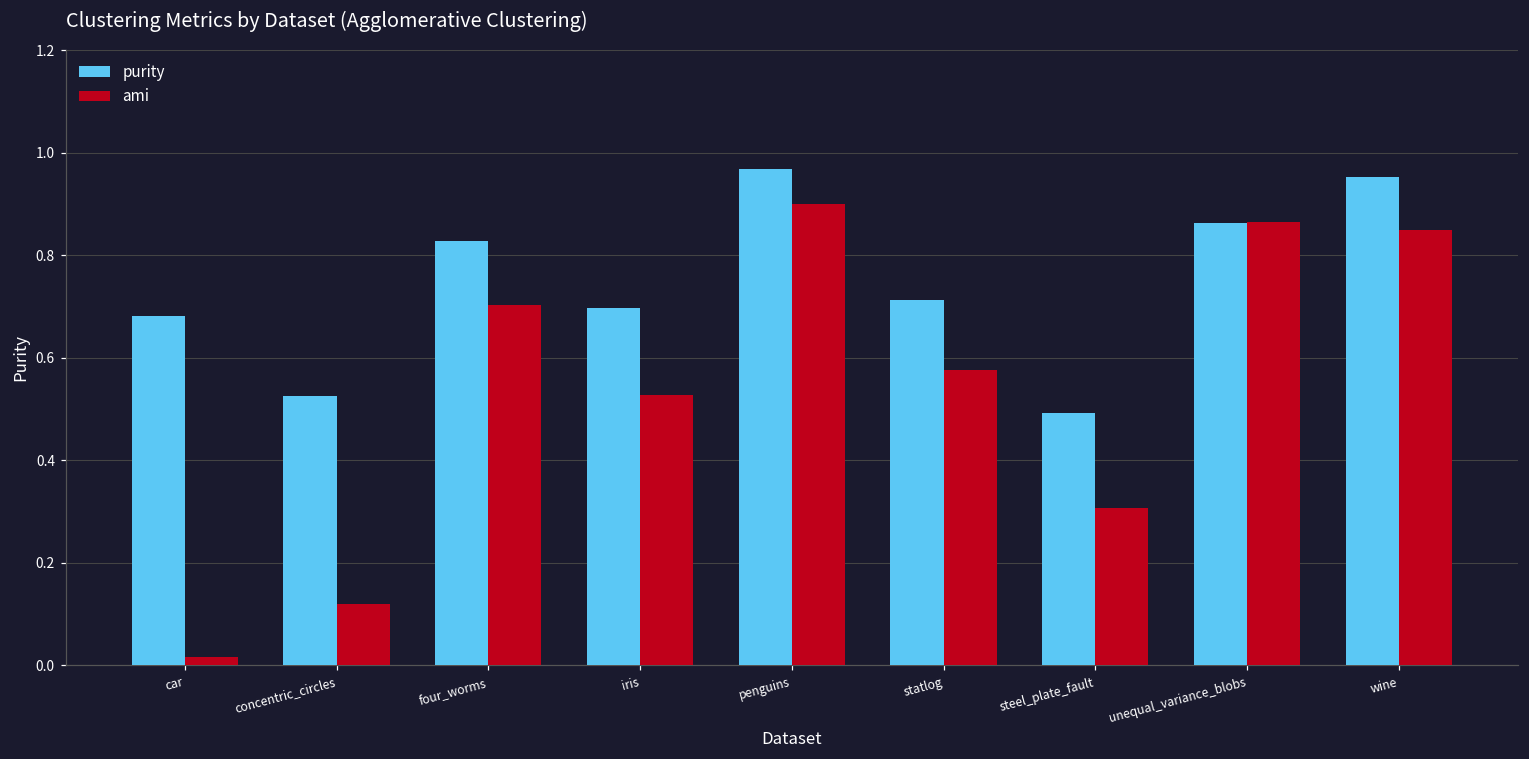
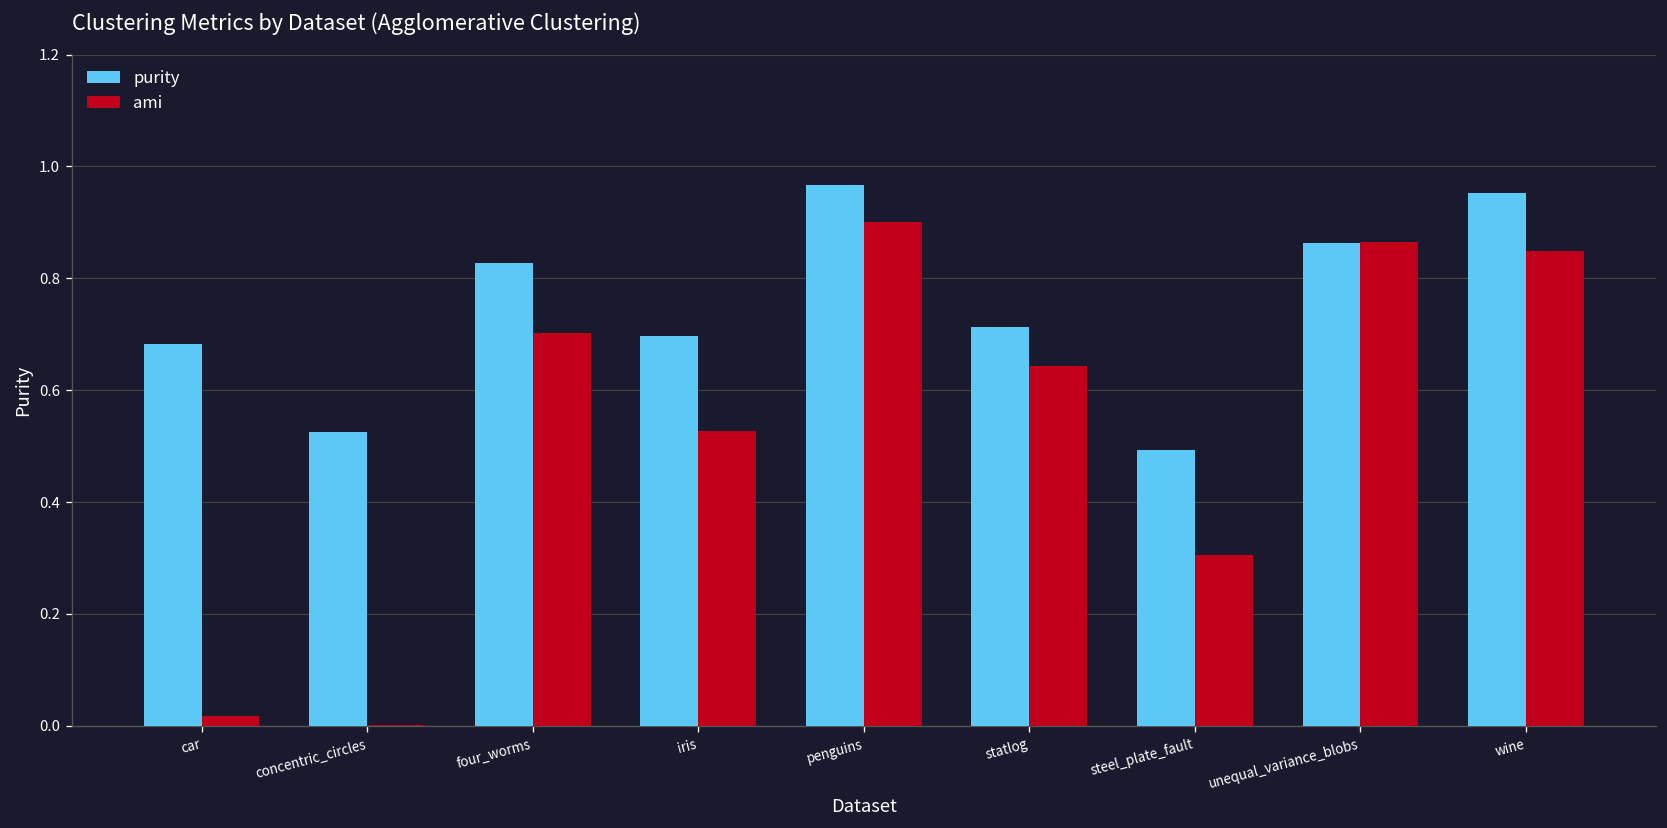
ami, concentric_circles: 0.12 -> 0.00
ami, statlog: 0.58 -> 0.64
